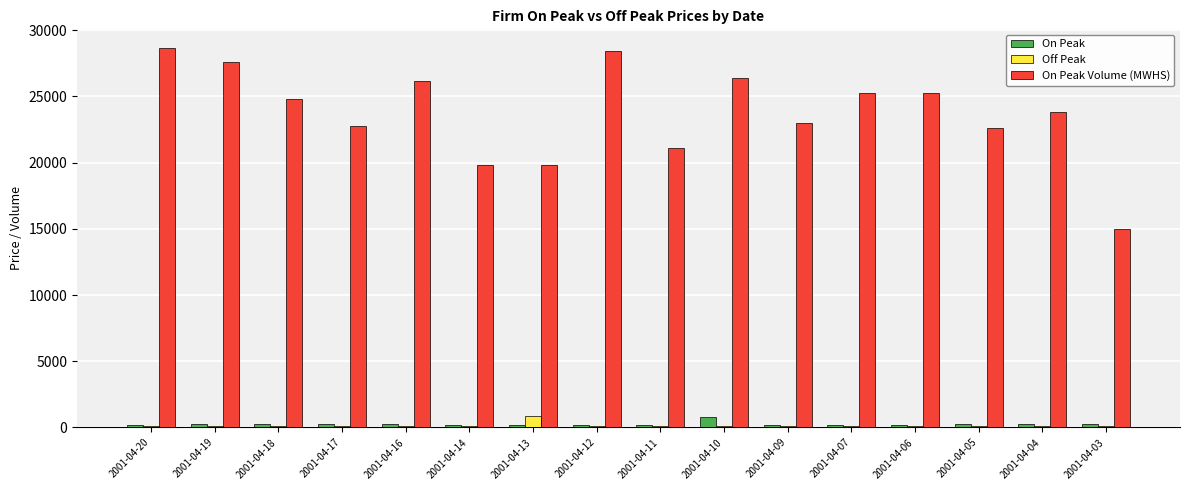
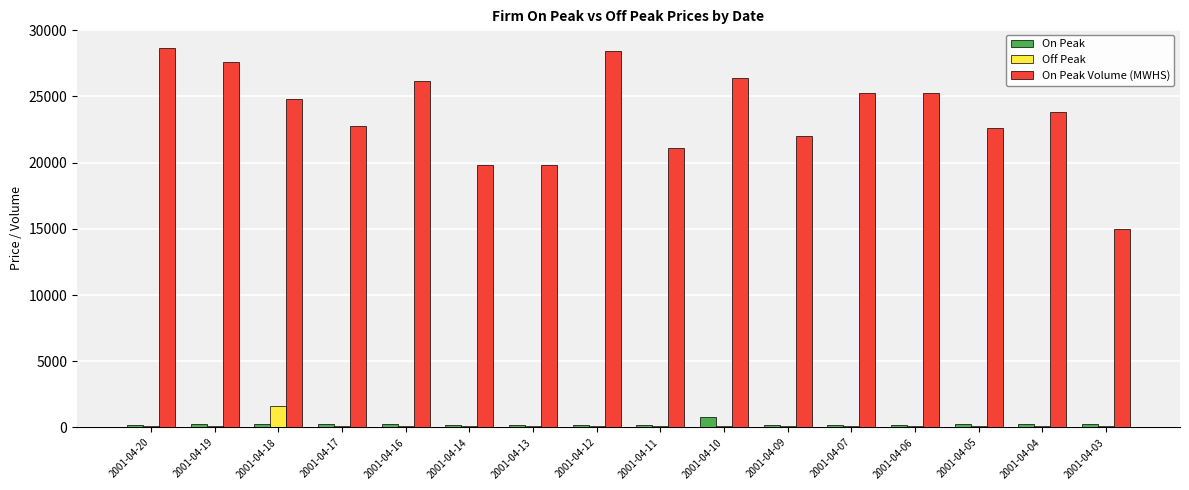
Off Peak, 2001-04-18: 100 -> 1600
Off Peak, 2001-04-13: 800 -> 100
On Peak Volume (MWHS), 2001-04-09: 23000 -> 22000
